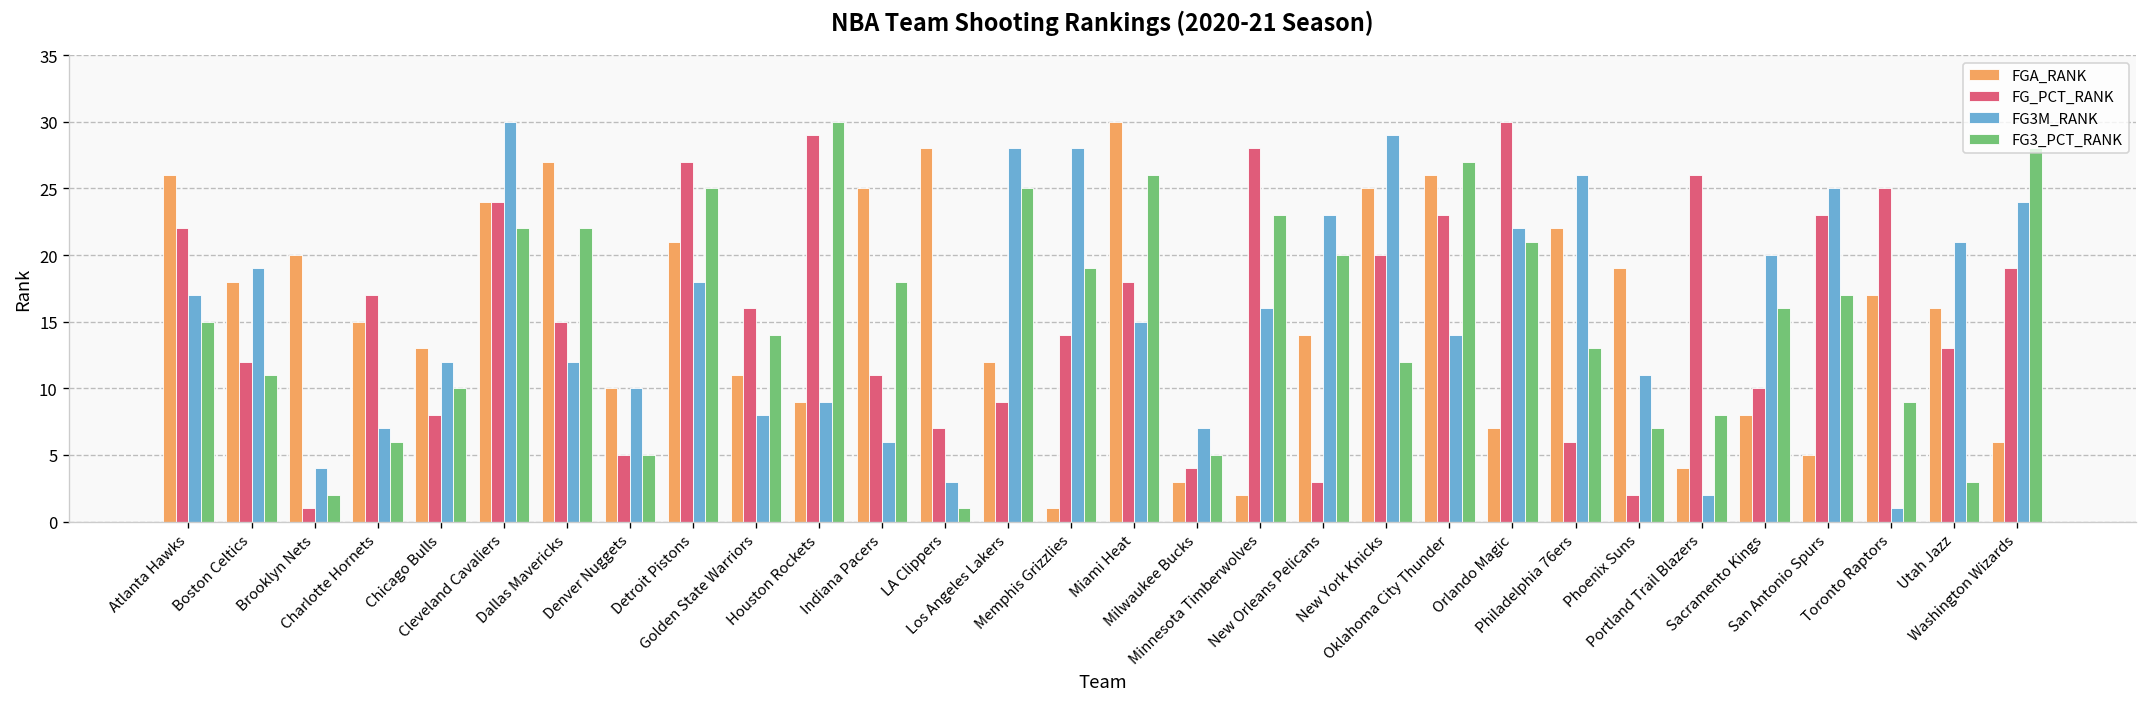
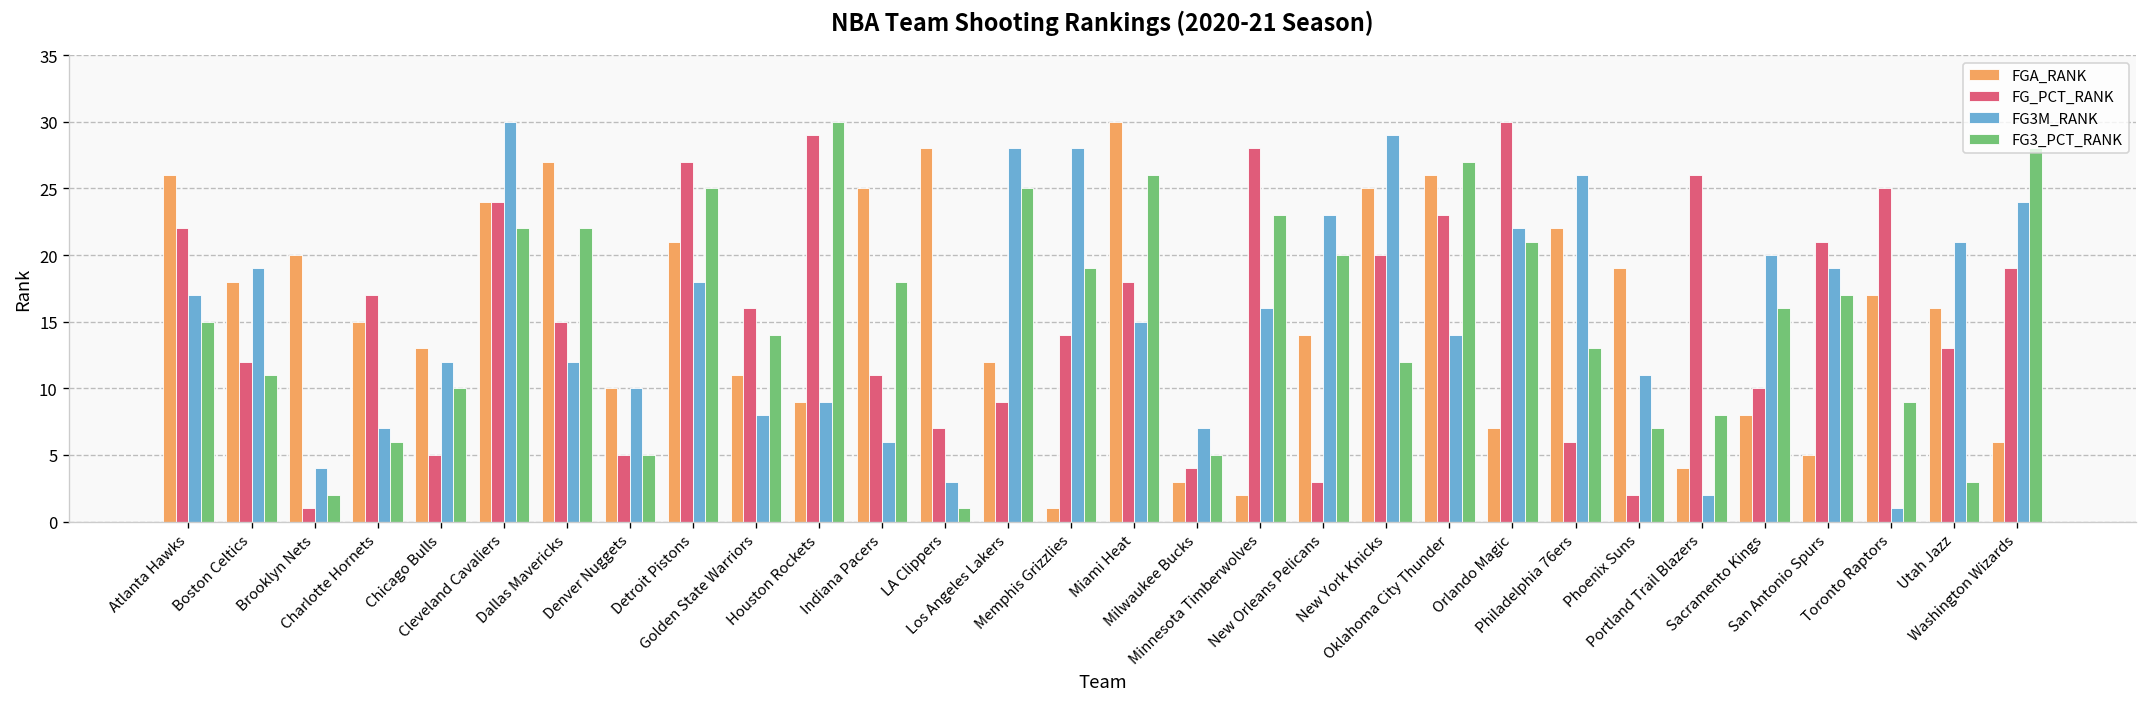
FG_PCT_RANK, Chicago Bulls: 8 -> 5
FG_PCT_RANK, San Antonio Spurs: 23 -> 21
FG3M_RANK, San Antonio Spurs: 25 -> 19
